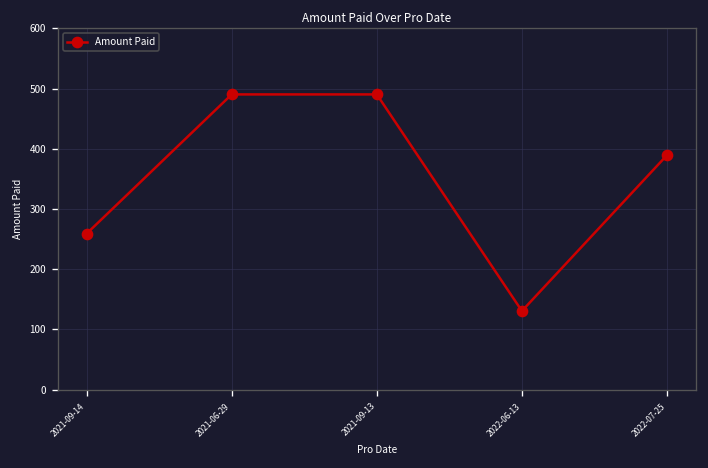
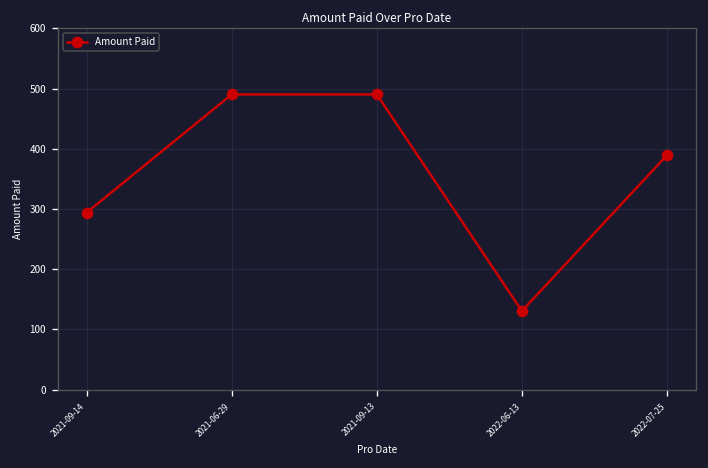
2021-09-14: 260 -> 290
